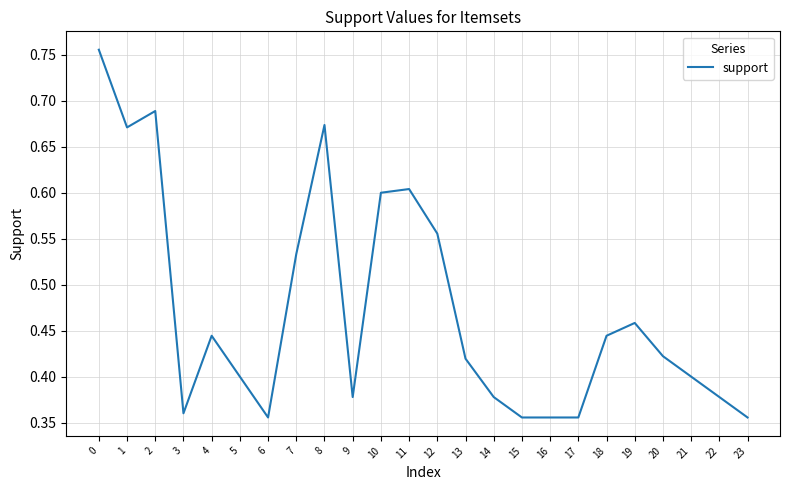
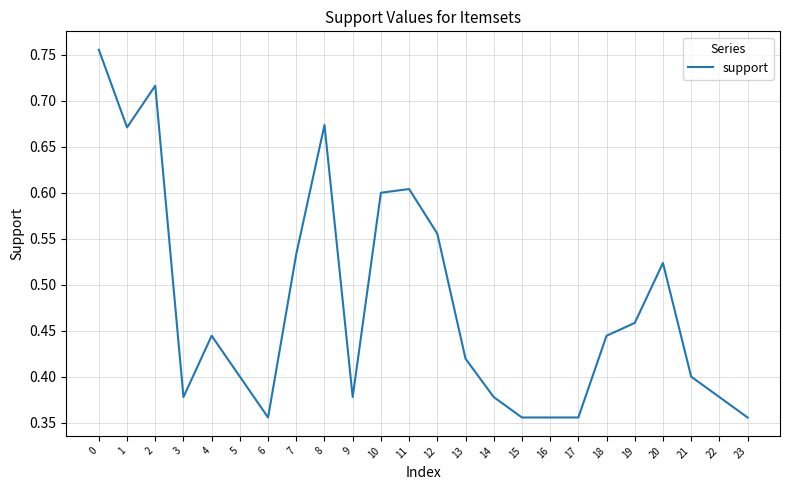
2: 0.69 -> 0.72
3: 0.36 -> 0.38
20: 0.42 -> 0.52
